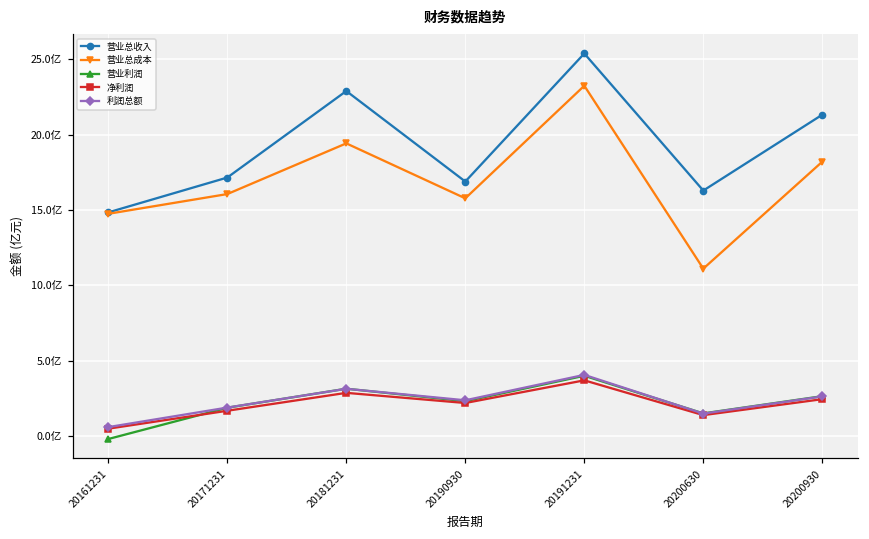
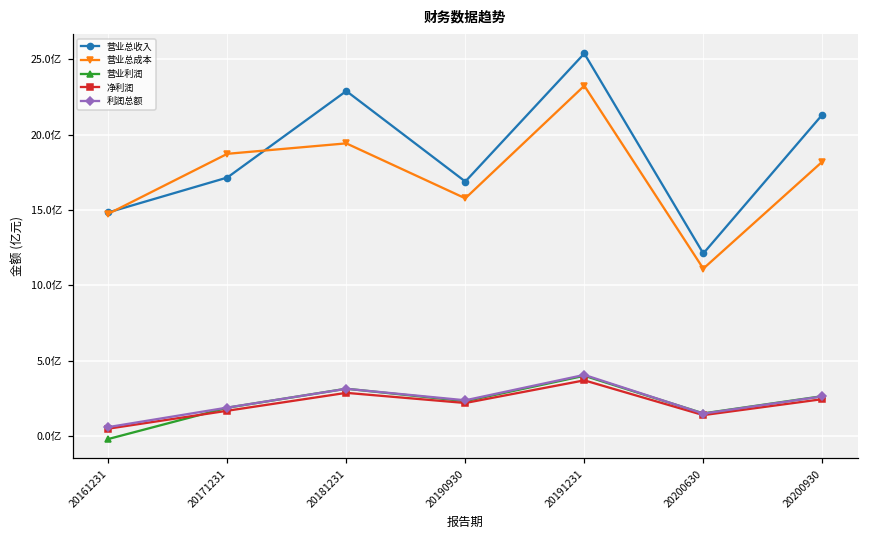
营业总成本, 20171231: 16.1亿 -> 18.7亿
营业总收入, 20200630: 16.3亿 -> 12.1亿
